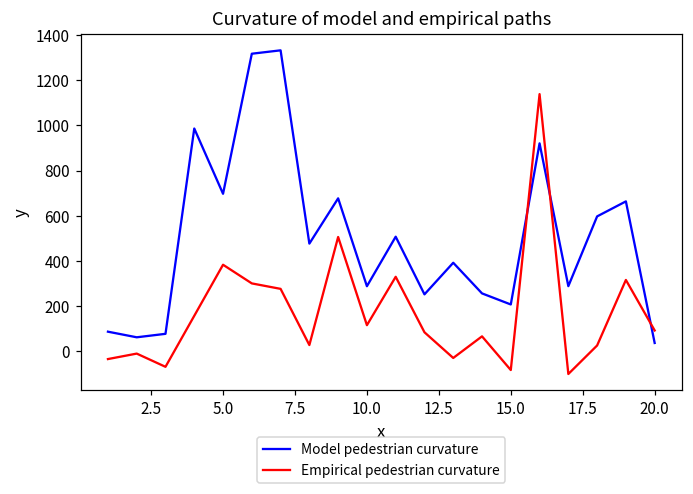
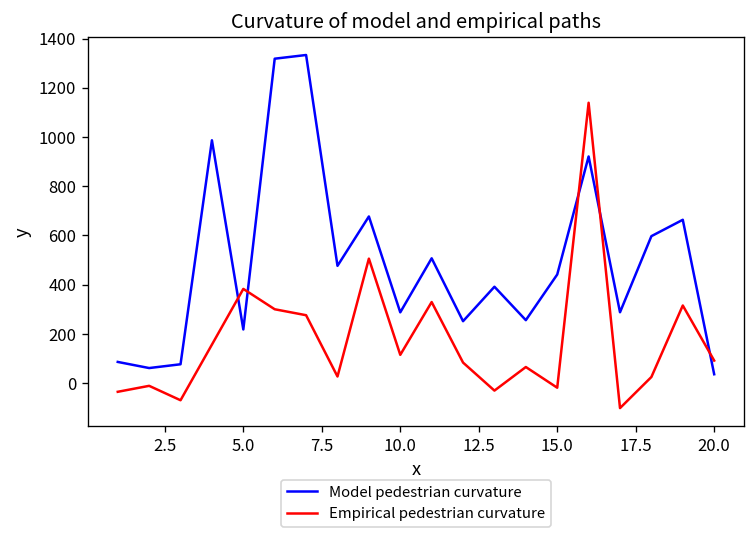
Model pedestrian curvature, 5.0: 700 -> 220
Model pedestrian curvature, 15.0: 210 -> 440
Empirical pedestrian curvature, 15.0: -80 -> -20
